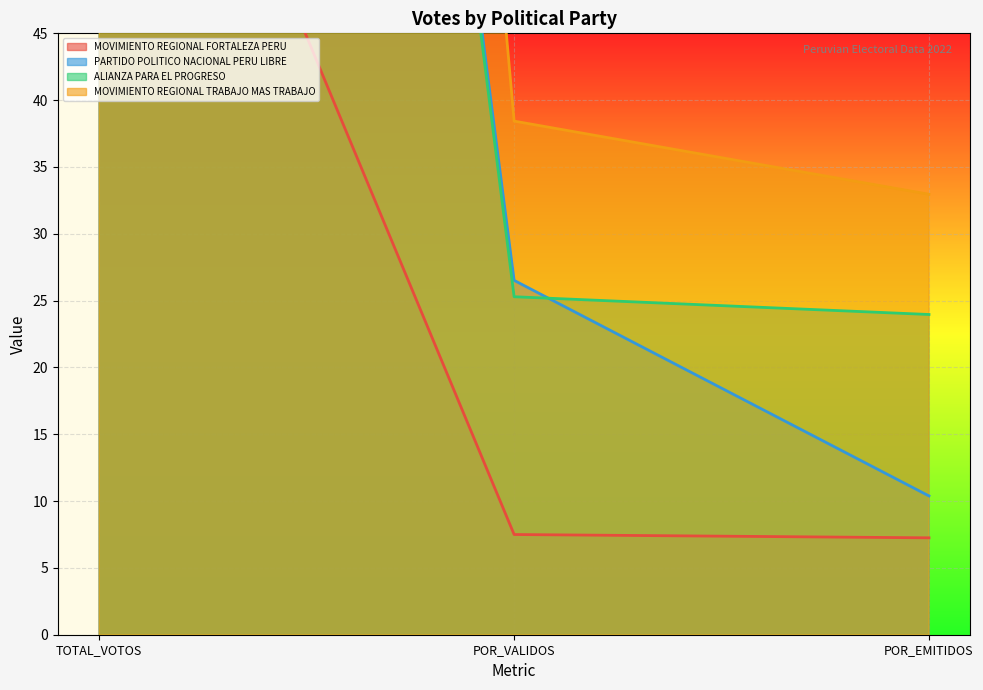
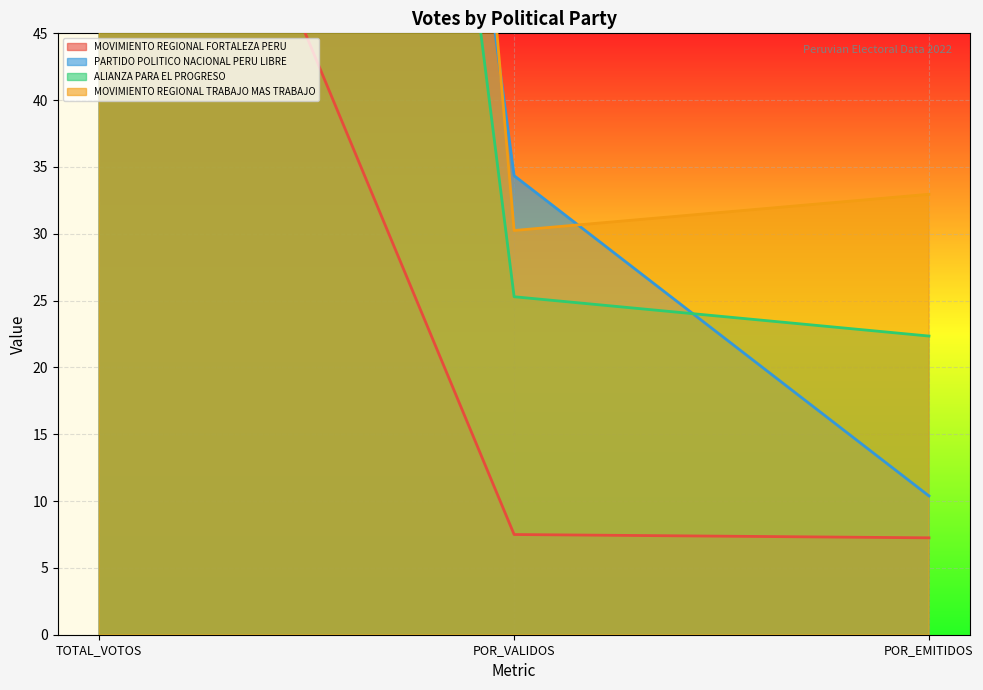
PARTIDO POLITICO NACIONAL PERU LIBRE, POR_VALIDOS: 26.5 -> 34.4
MOVIMIENTO REGIONAL TRABAJO MAS TRABAJO, POR_VALIDOS: 38.4 -> 30.2
ALIANZA PARA EL PROGRESO, POR_EMITIDOS: 24.0 -> 22.3
